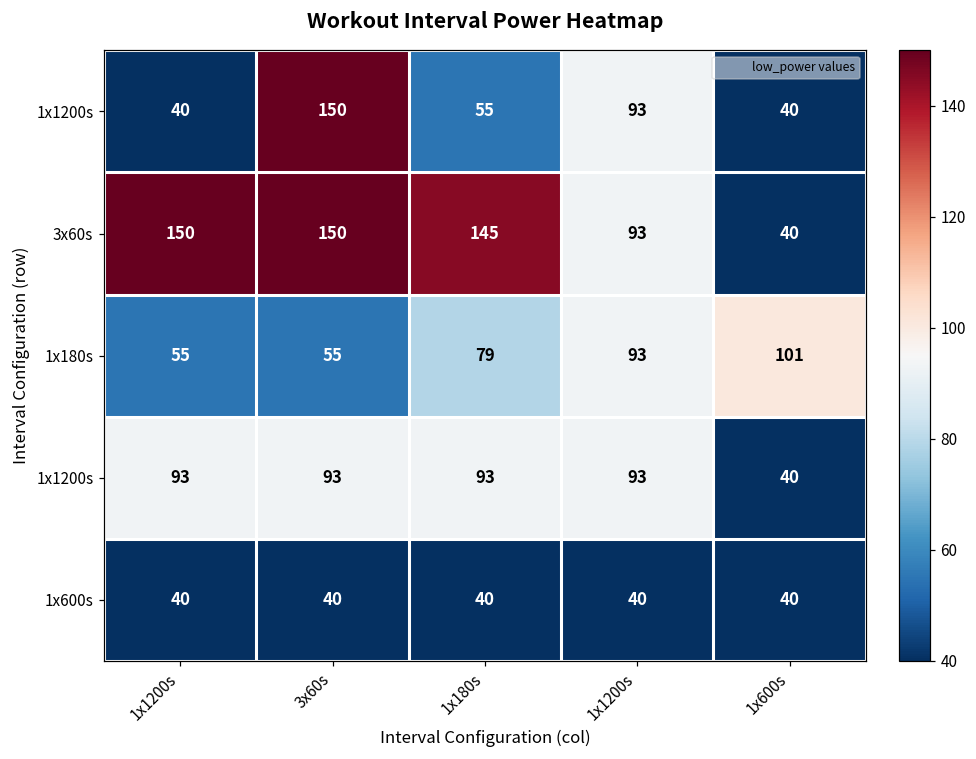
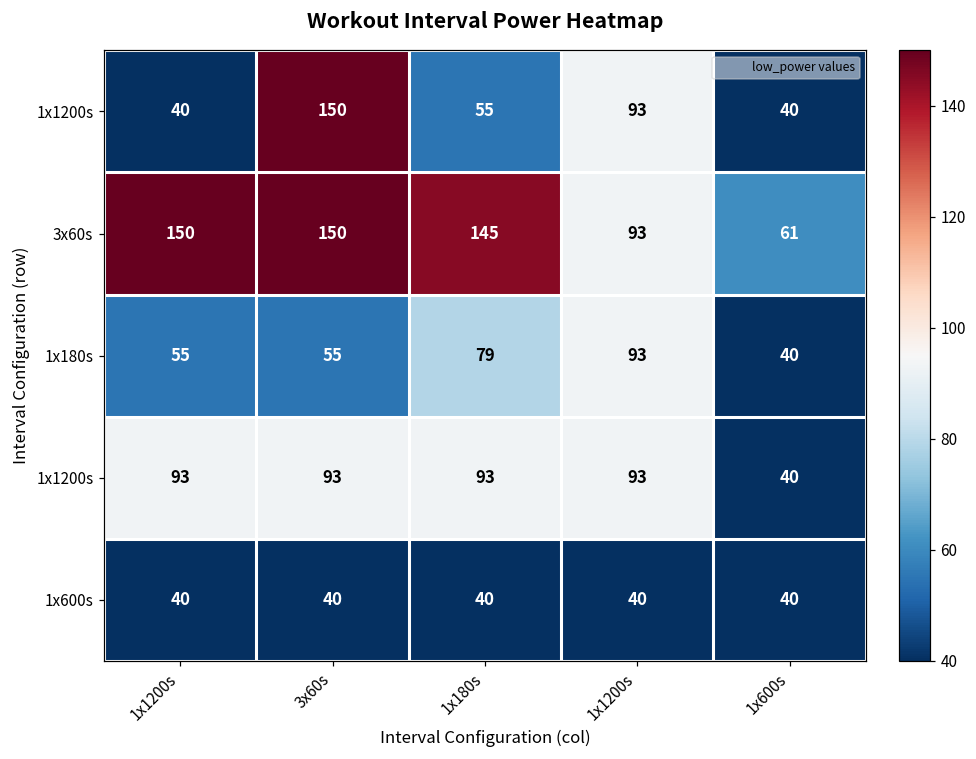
3x60s, 1x600s: 40 -> 61
1x180s, 1x600s: 101 -> 40
